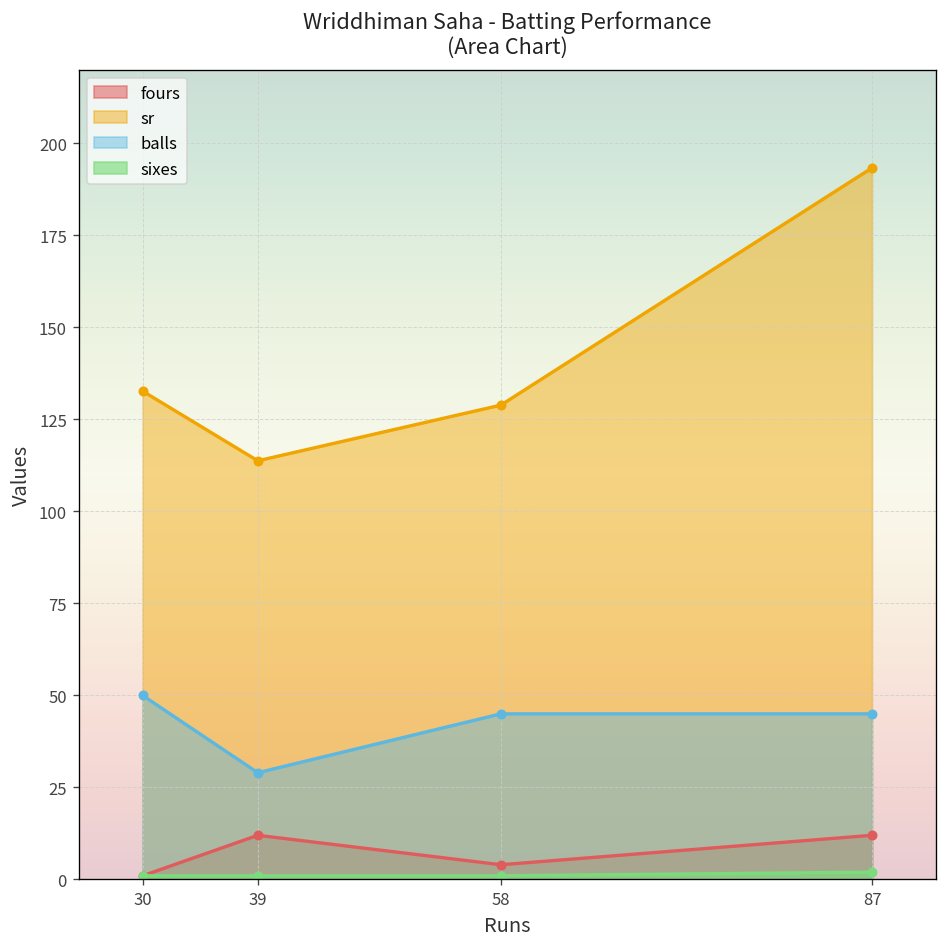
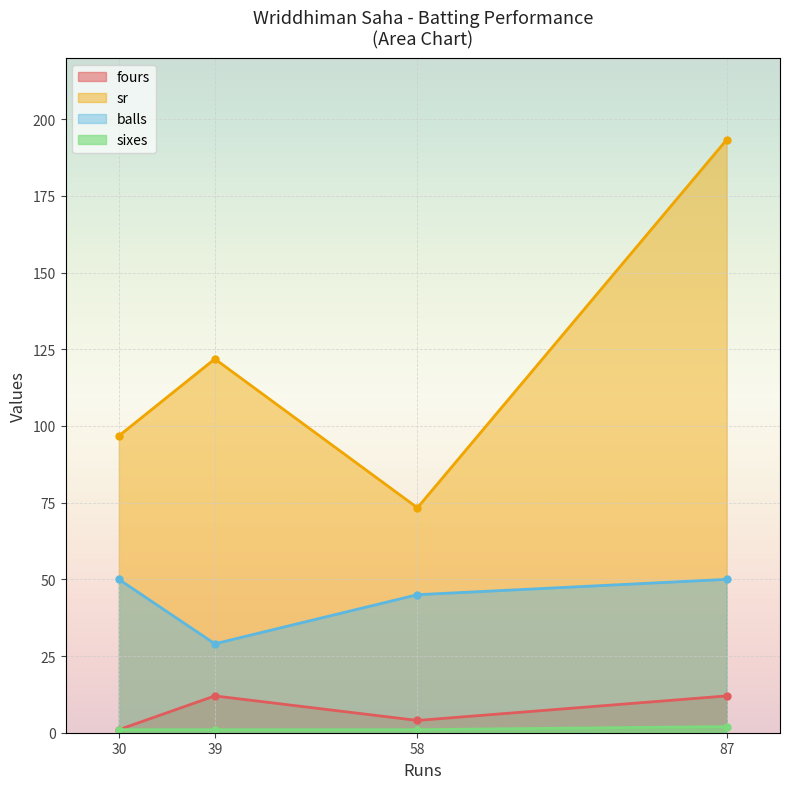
sr, 30: 133 -> 97
sr, 39: 114 -> 122
sr, 58: 129 -> 73
balls, 87: 45 -> 50
